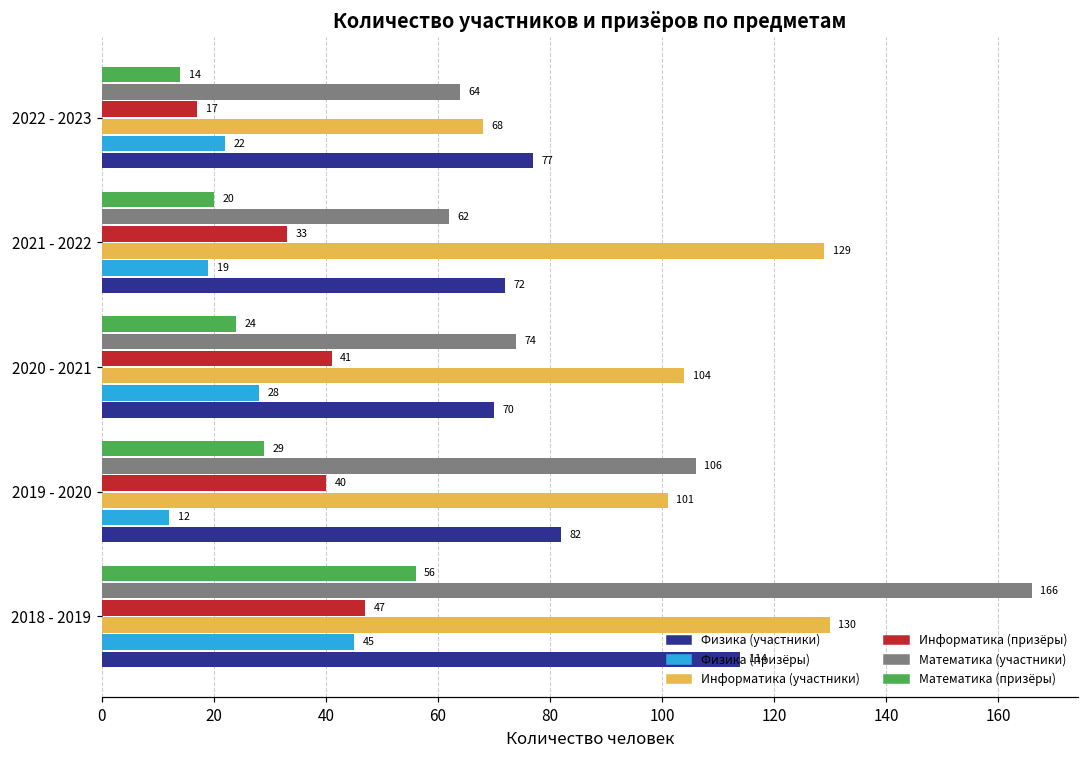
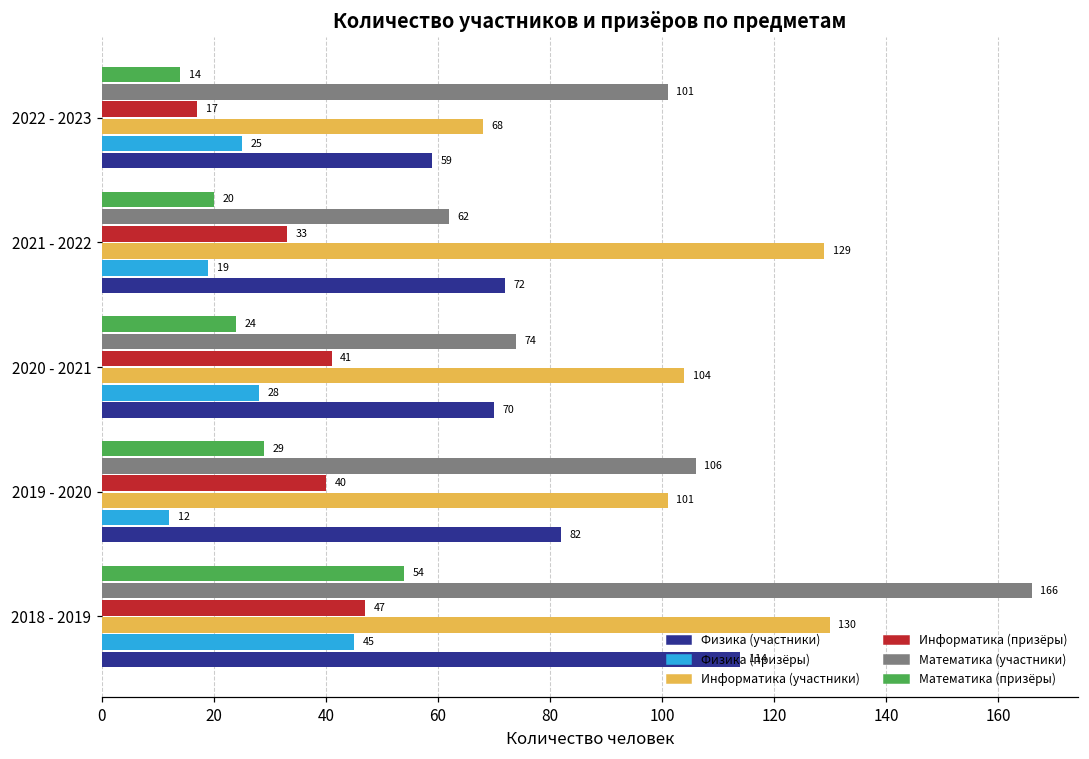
Математика (участники), 2022 - 2023: 64 -> 101
Физика (призёры), 2022 - 2023: 22 -> 25
Физика (участники), 2022 - 2023: 77 -> 59
Математика (призёры), 2018 - 2019: 56 -> 54
